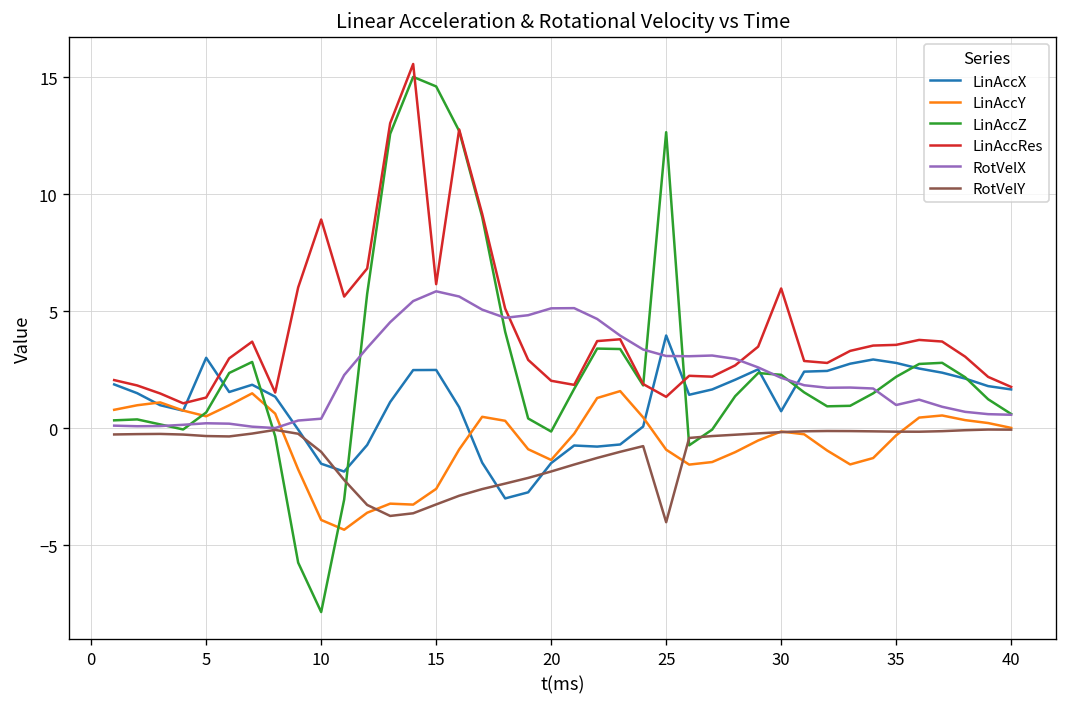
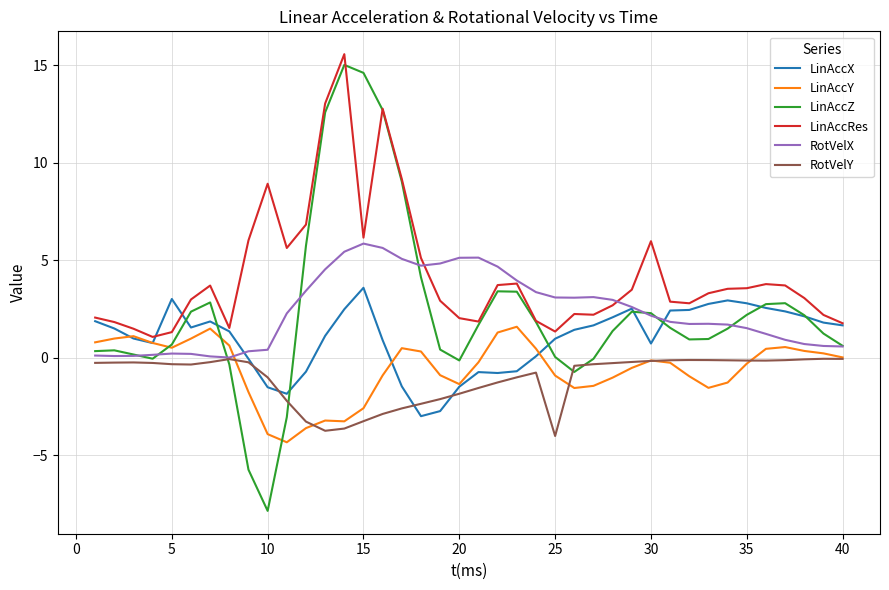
LinAccX, 15: 2.5 -> 3.6
LinAccX, 25: 4.0 -> 1.0
LinAccZ, 25: 12.6 -> 0.0
RotVelX, 35: 1.0 -> 1.5
